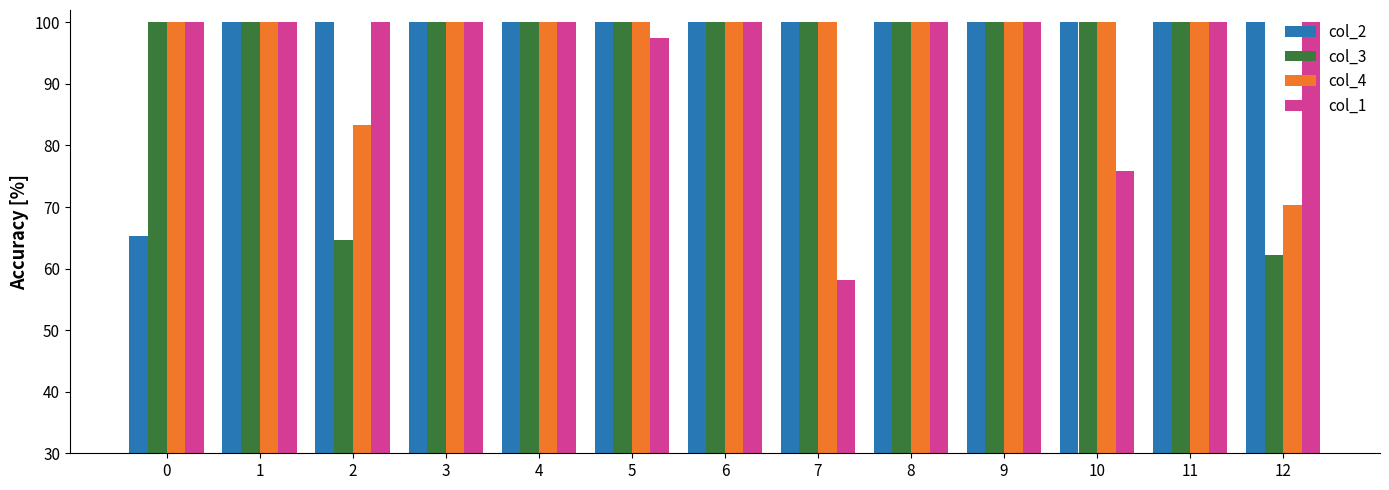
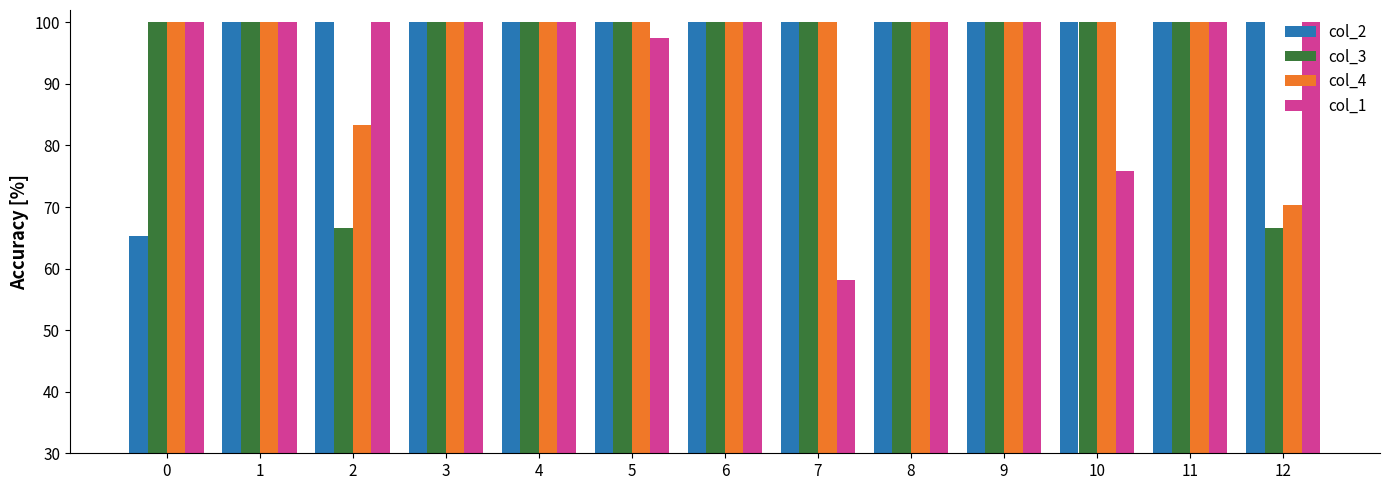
col_3, 2: 65 -> 67
col_3, 12: 62 -> 67
